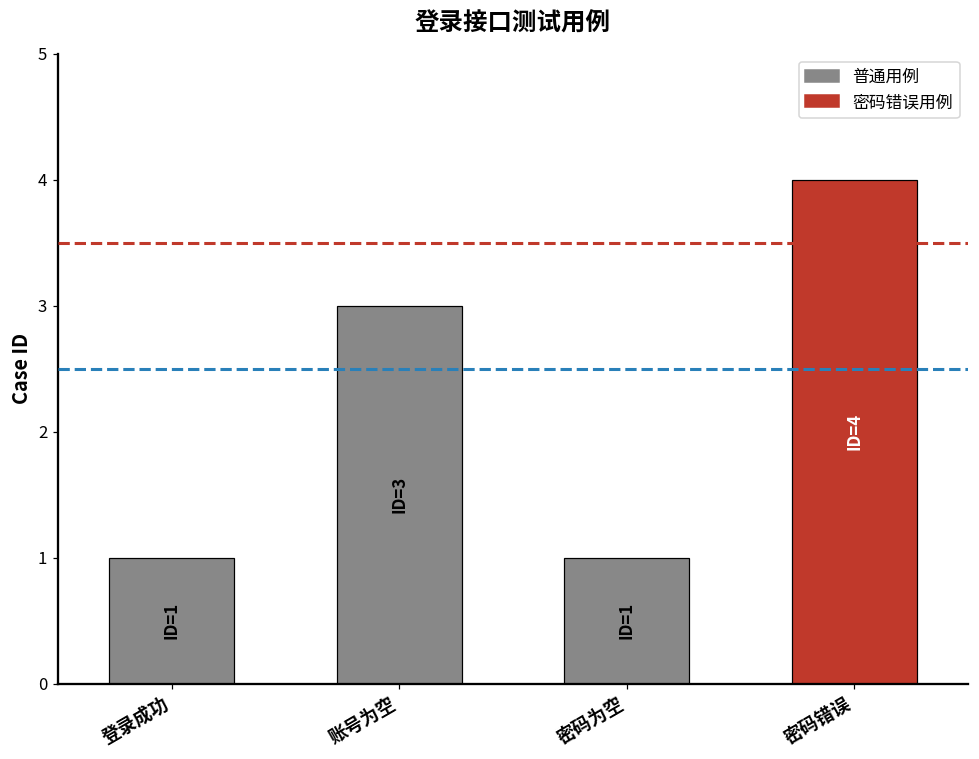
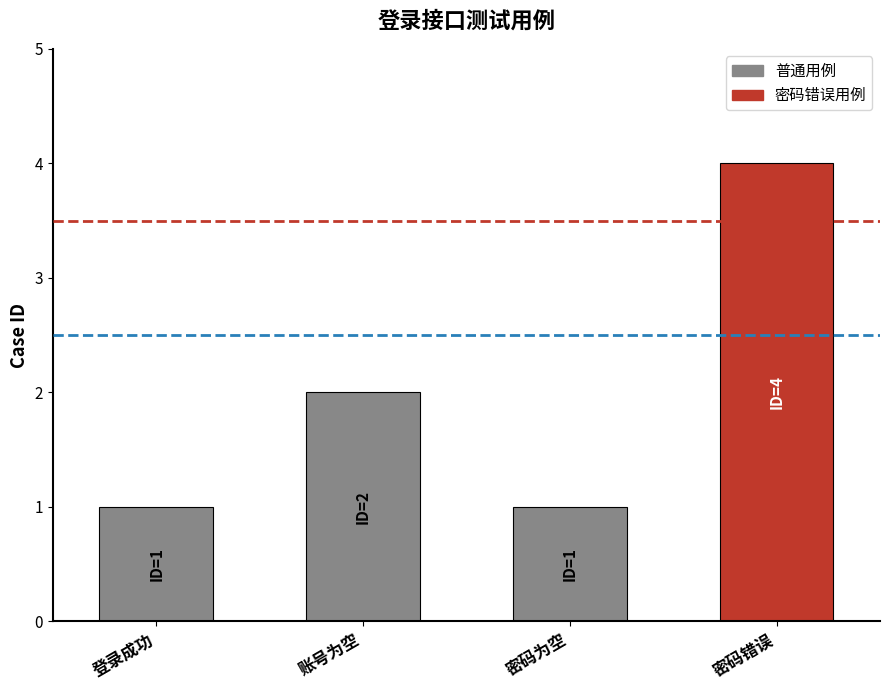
账号为空: 3 -> 2
